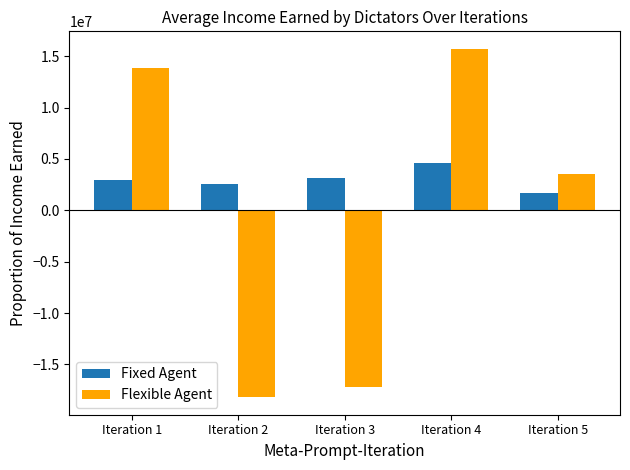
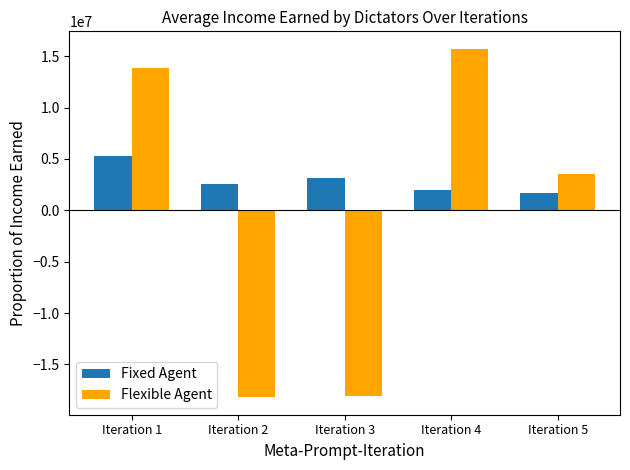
Fixed Agent, Iteration 1: 3000000 -> 5300000
Flexible Agent, Iteration 3: -17200000 -> -18000000
Fixed Agent, Iteration 4: 4600000 -> 2000000
